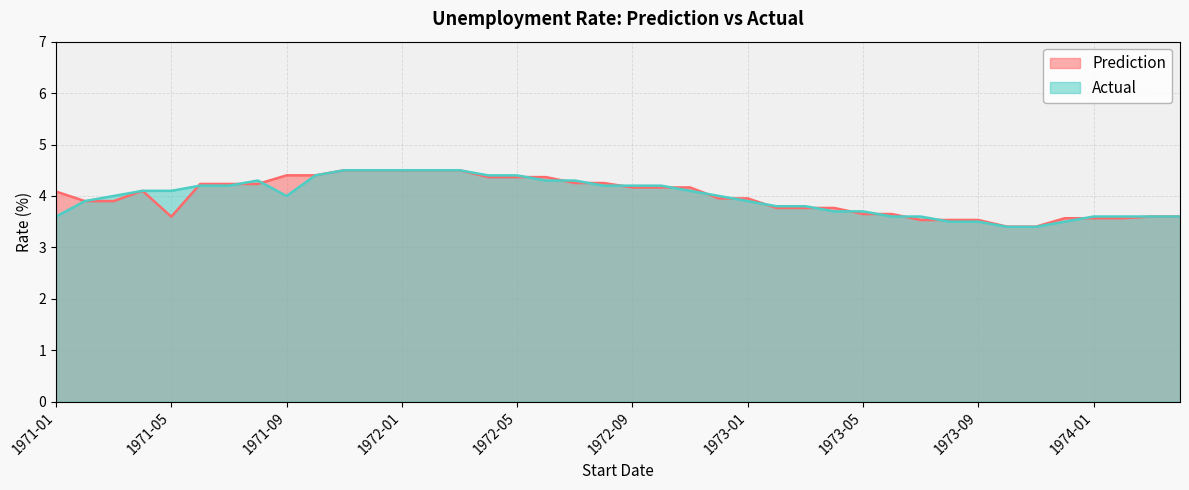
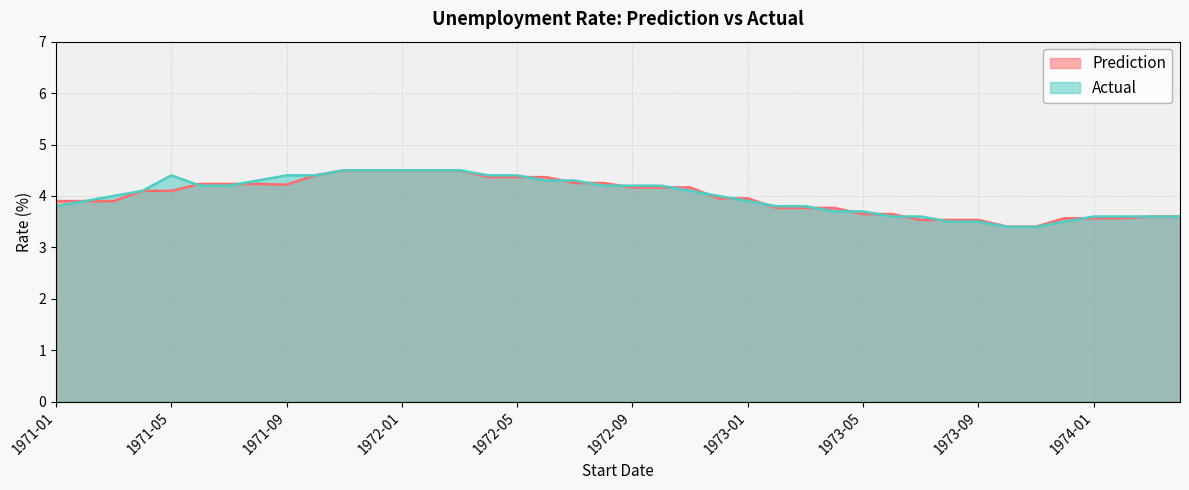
Prediction, 1971-01: 4.1 -> 3.9
Actual, 1971-01: 3.6 -> 3.8
Prediction, 1971-05: 3.6 -> 4.1
Actual, 1971-05: 4.1 -> 4.4
Prediction, 1971-09: 4.4 -> 4.2
Actual, 1971-09: 4.0 -> 4.4
